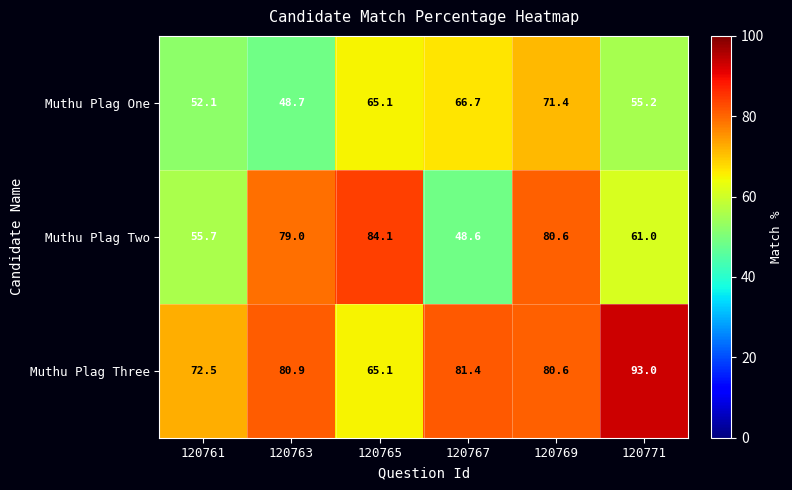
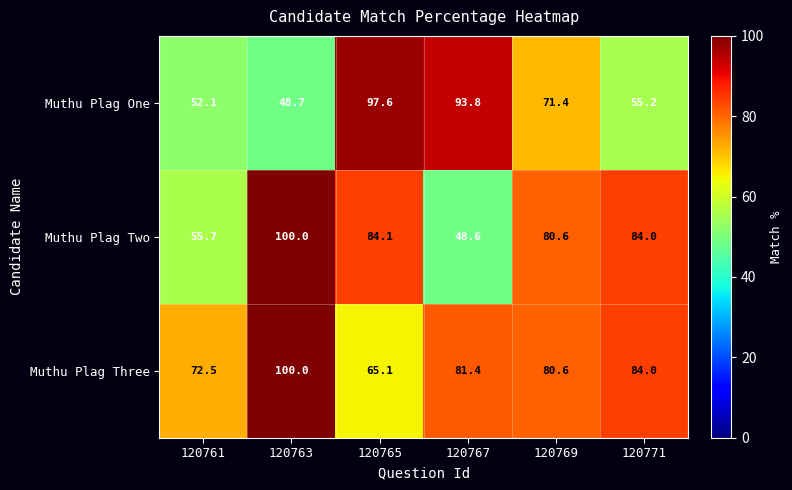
Muthu Plag One, 120765: 65.1 -> 97.6
Muthu Plag One, 120767: 66.7 -> 93.8
Muthu Plag Two, 120763: 79.0 -> 100.0
Muthu Plag Two, 120771: 61.0 -> 84.0
Muthu Plag Three, 120763: 80.9 -> 100.0
Muthu Plag Three, 120771: 93.0 -> 84.0
